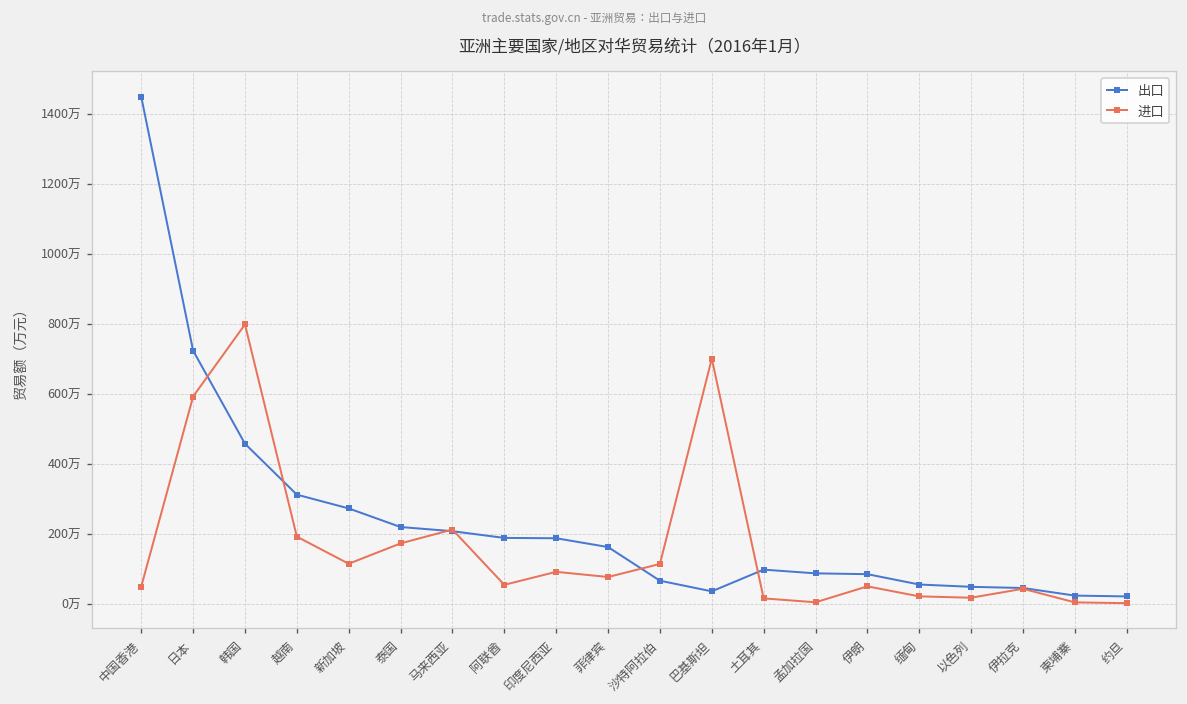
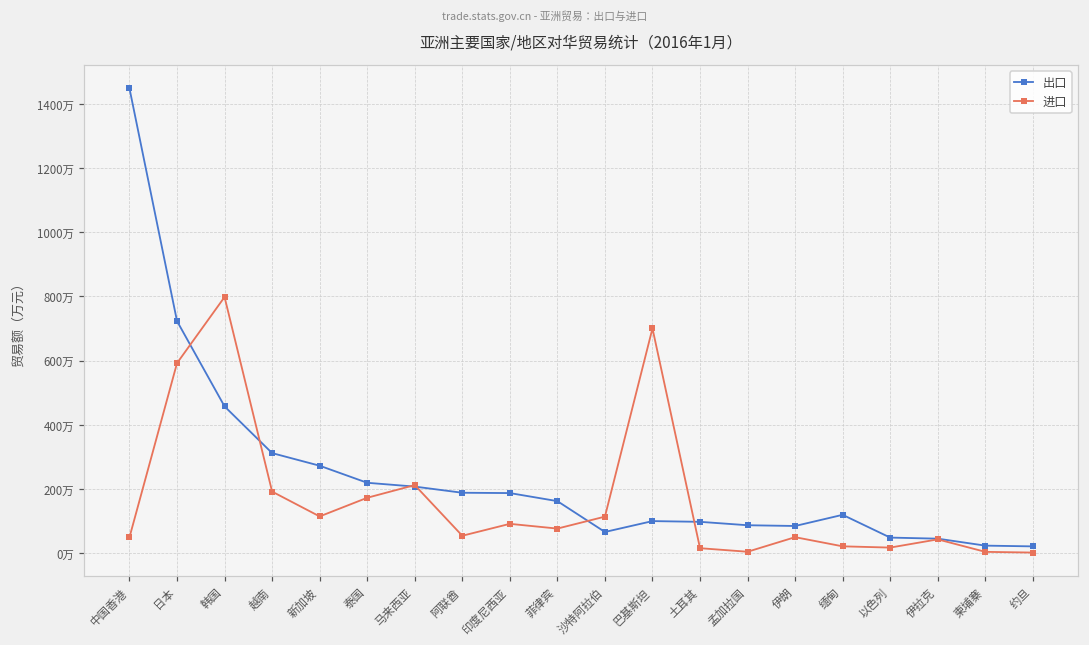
出口, 巴基斯坦: 40万 -> 100万
出口, 缅甸: 50万 -> 120万
